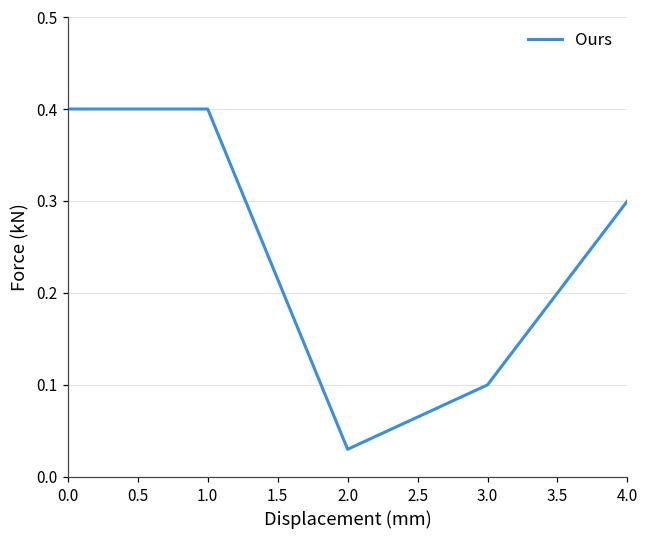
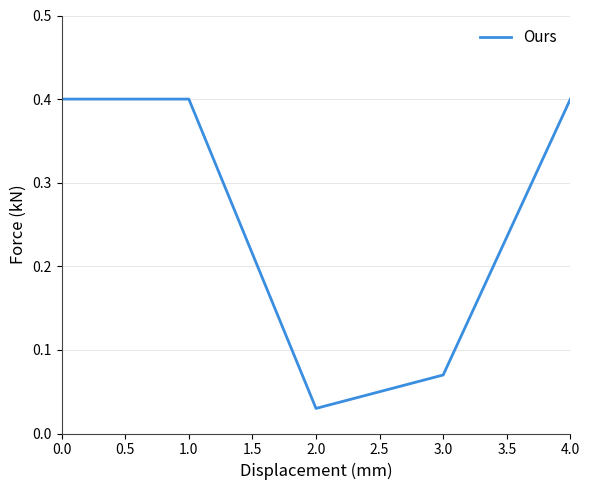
3.0: 0.10 -> 0.07
4.0: 0.3 -> 0.4
